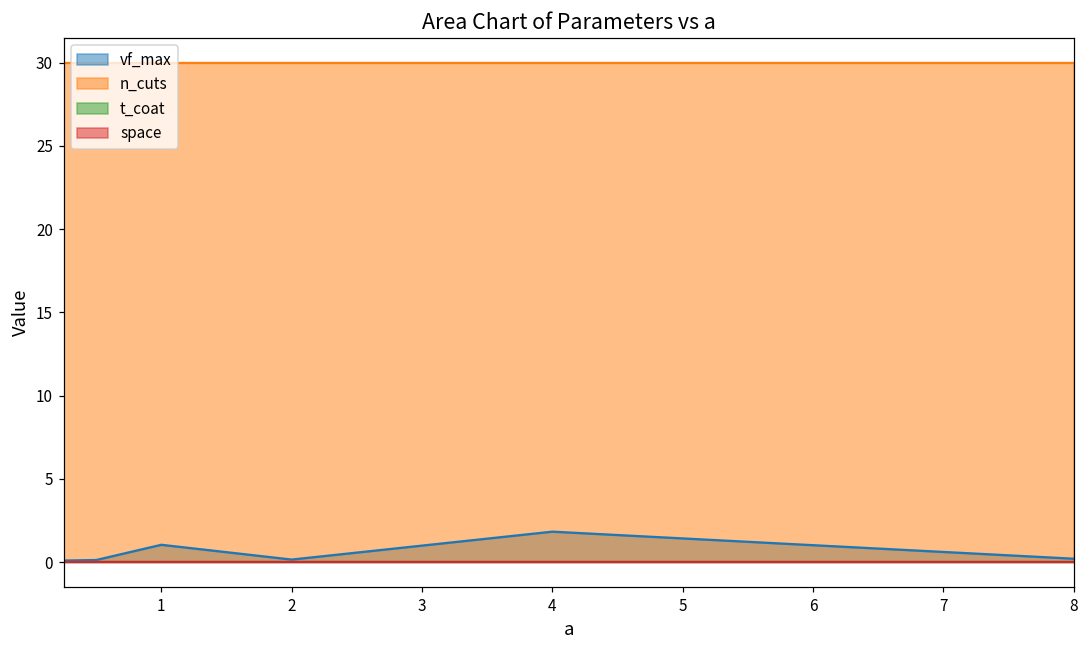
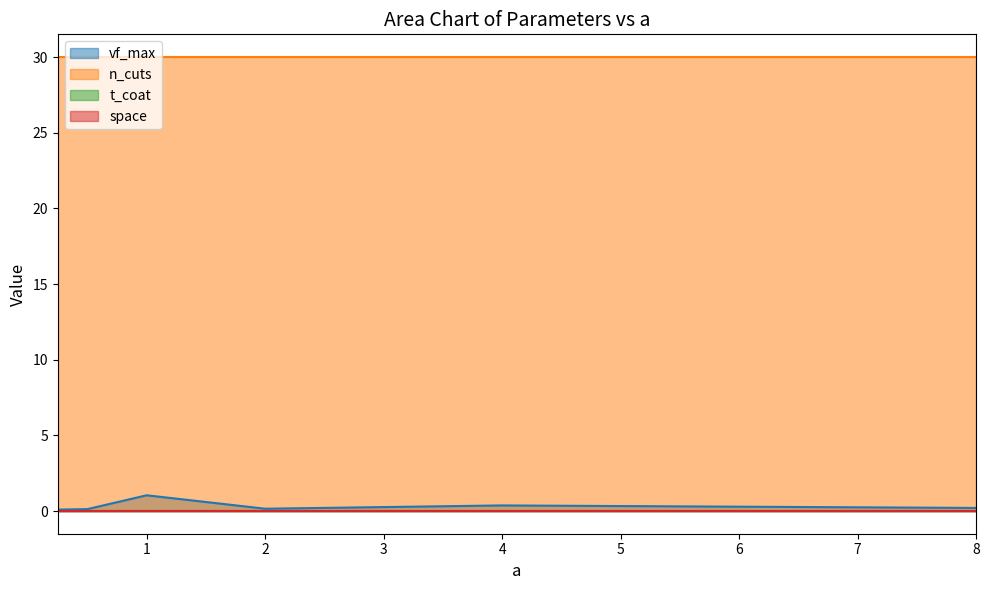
vf_max, 4: 1.8 -> 0.4
